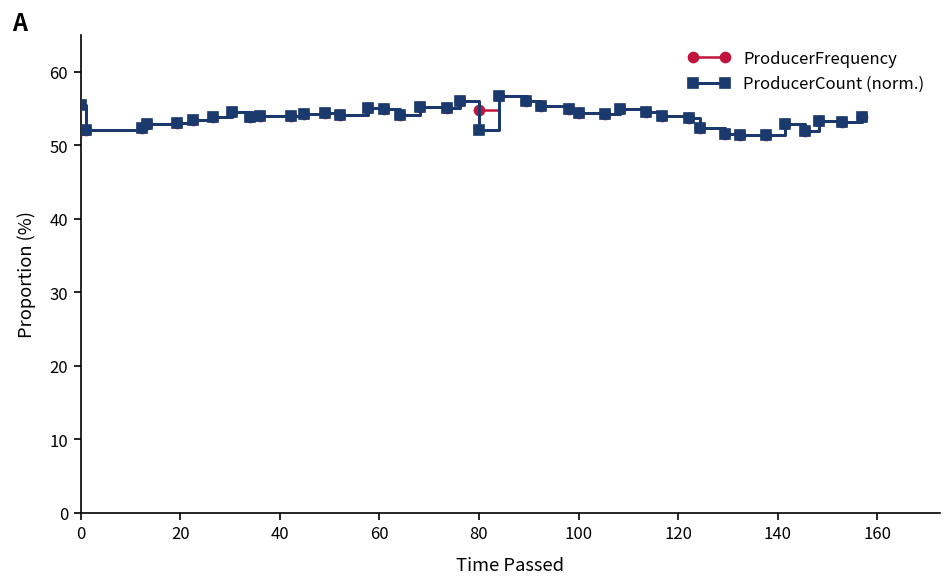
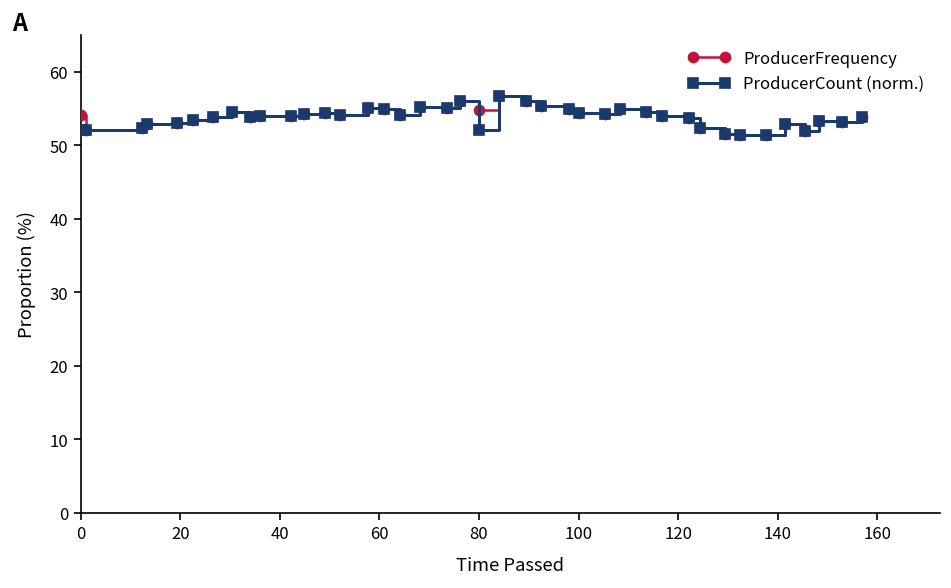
ProducerFrequency, 0: 52 -> 54
ProducerCount (norm.), 0: 55 -> 52
